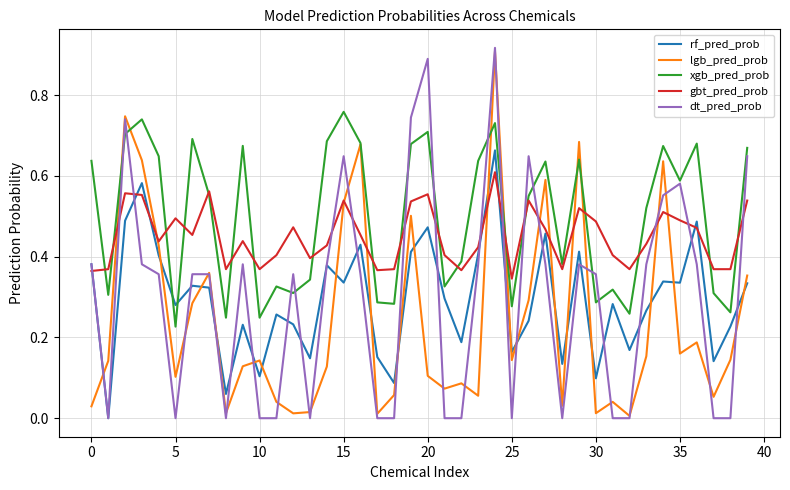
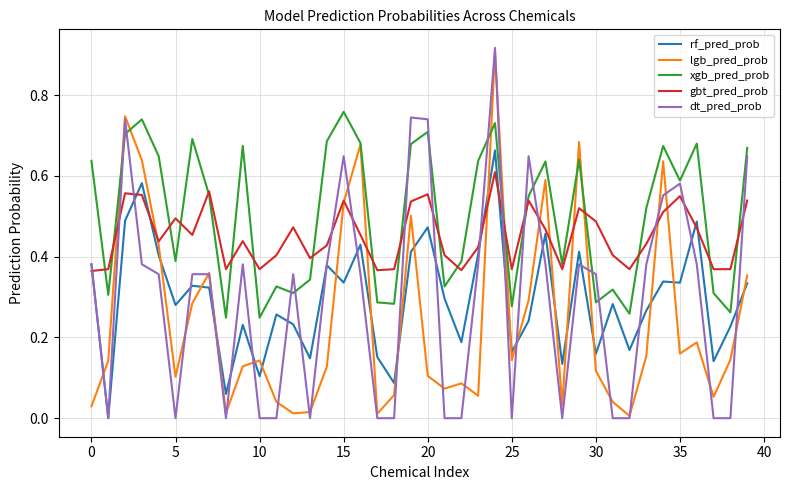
xgb_pred_prob, 5: 0.23 -> 0.39
dt_pred_prob, 20: 0.89 -> 0.74
gbt_pred_prob, 25: 0.35 -> 0.37
rf_pred_prob, 30: 0.10 -> 0.16
lgb_pred_prob, 30: 0.01 -> 0.12
gbt_pred_prob, 35: 0.49 -> 0.55
